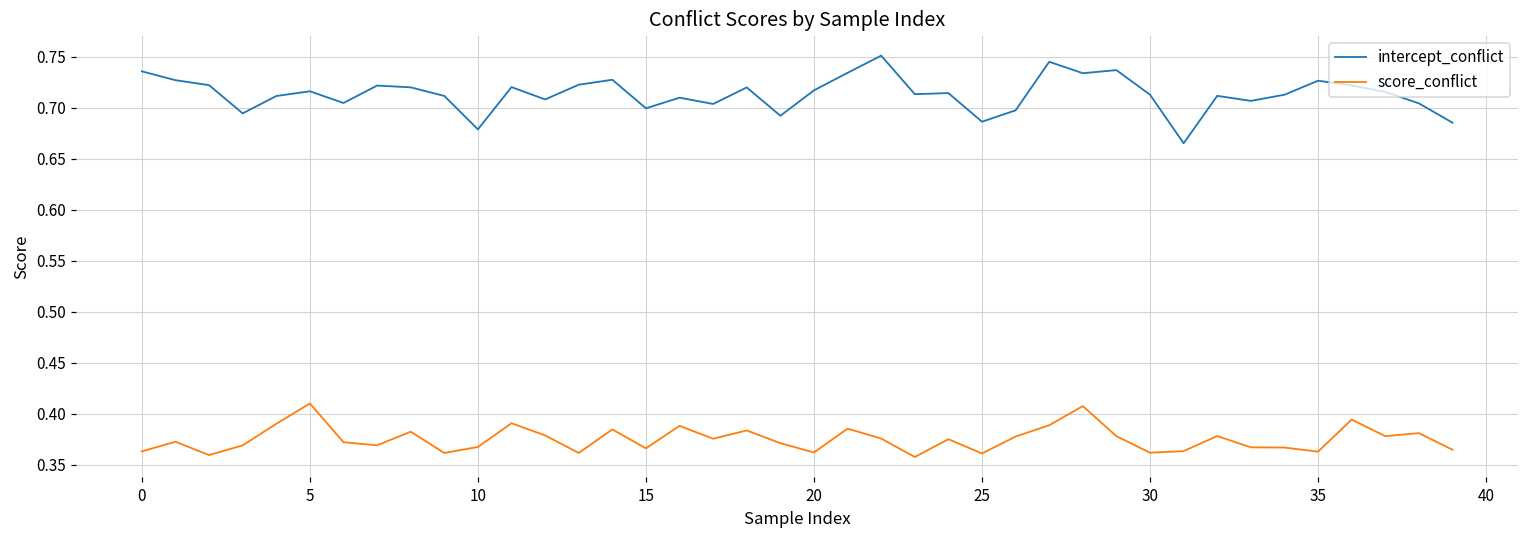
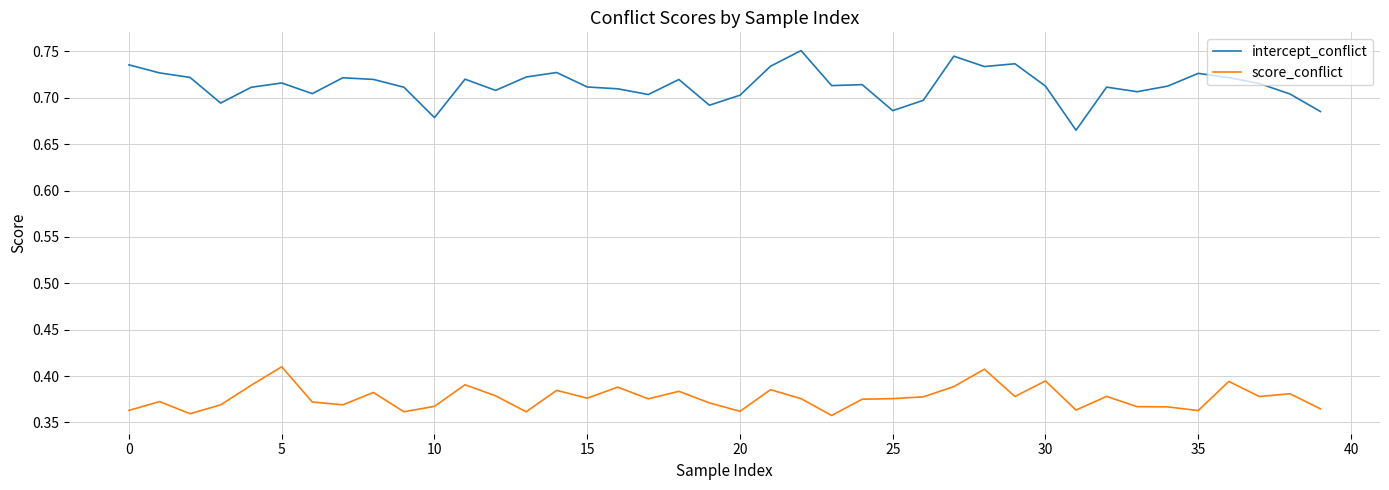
intercept_conflict, 15: 0.70 -> 0.71
score_conflict, 15: 0.37 -> 0.38
intercept_conflict, 20: 0.72 -> 0.70
score_conflict, 25: 0.36 -> 0.38
score_conflict, 30: 0.36 -> 0.39
